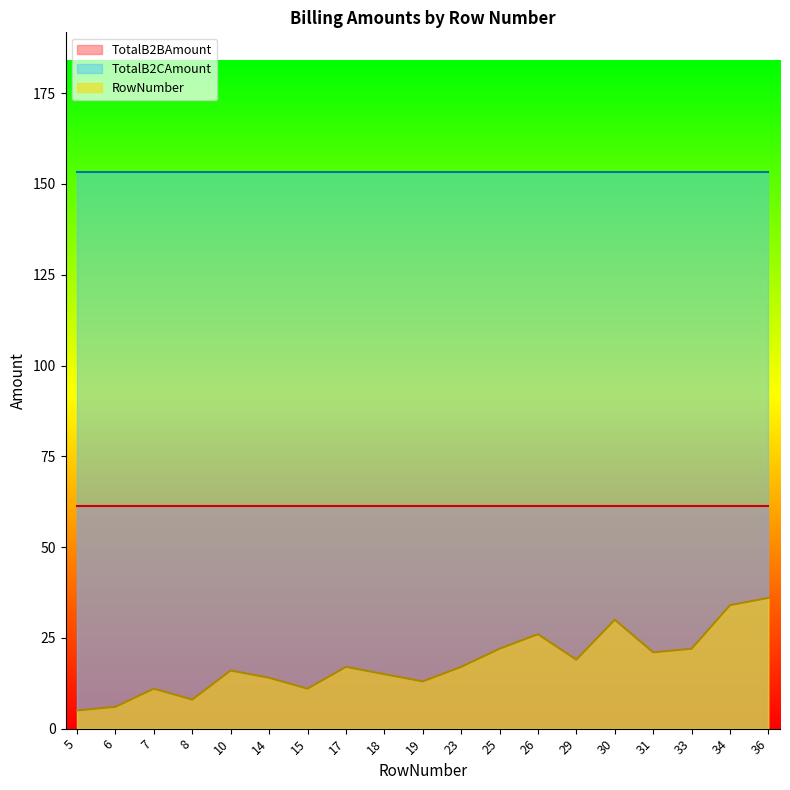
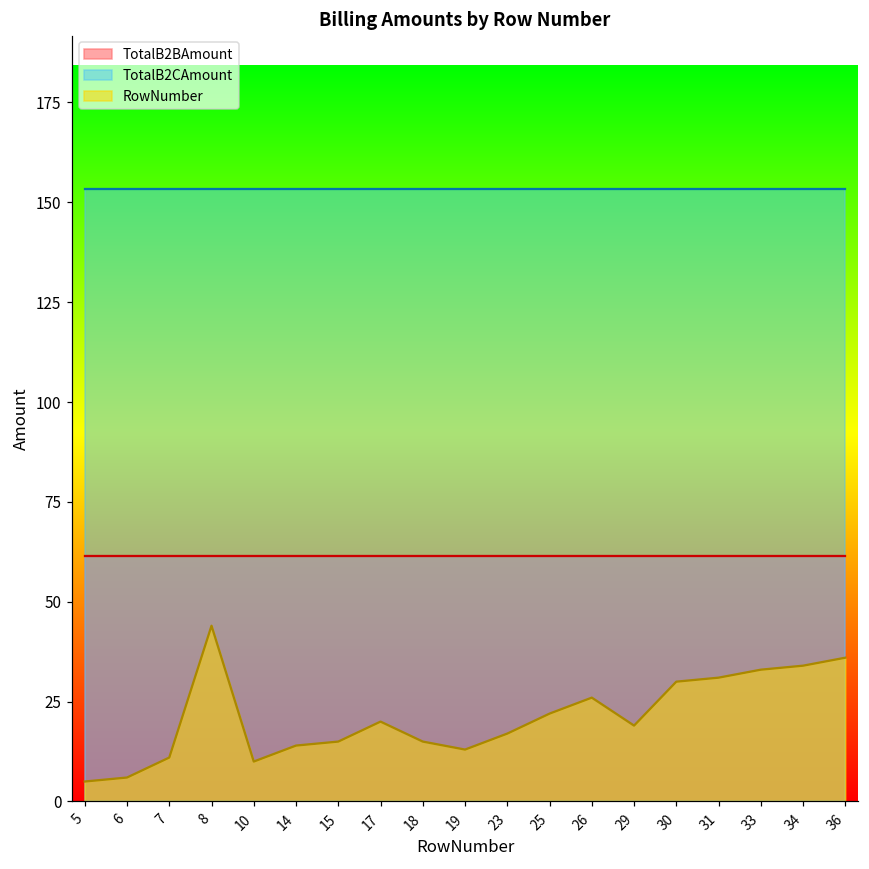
RowNumber, 8: 8 -> 44
RowNumber, 10: 16 -> 10
RowNumber, 15: 11 -> 15
RowNumber, 17: 17 -> 20
RowNumber, 31: 21 -> 31
RowNumber, 33: 22 -> 33
